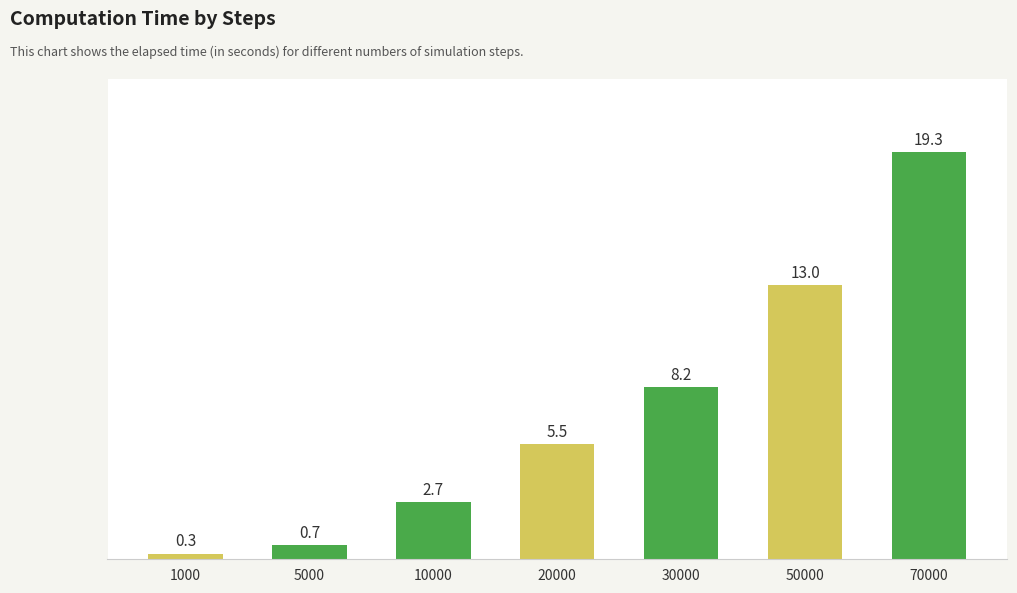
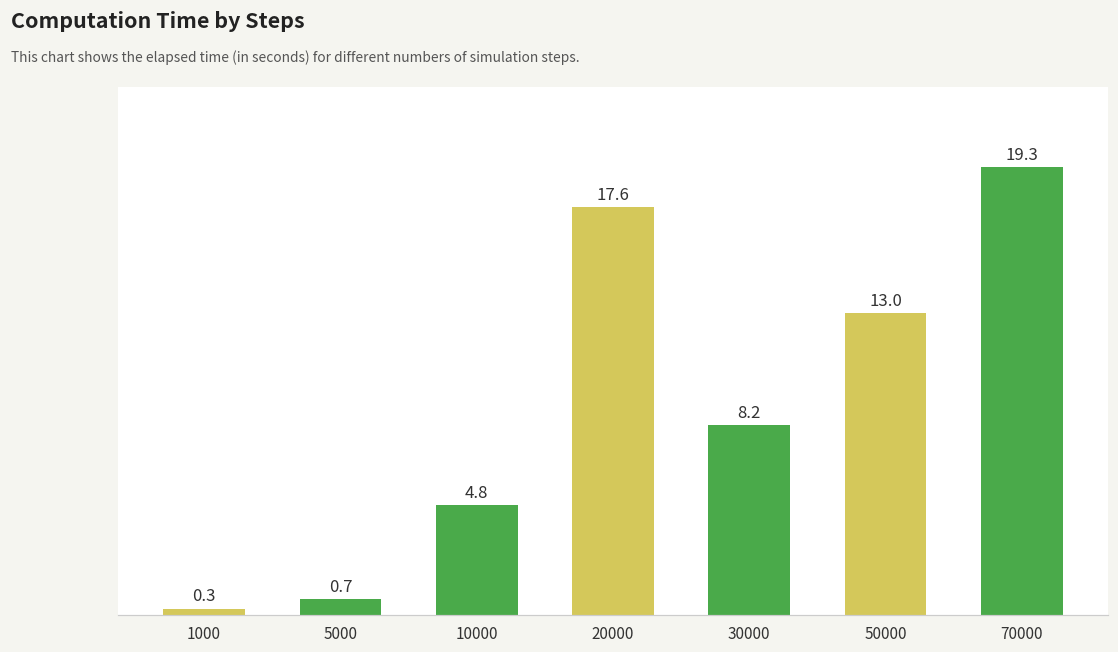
10000: 2.7 -> 4.8
20000: 5.5 -> 17.6
